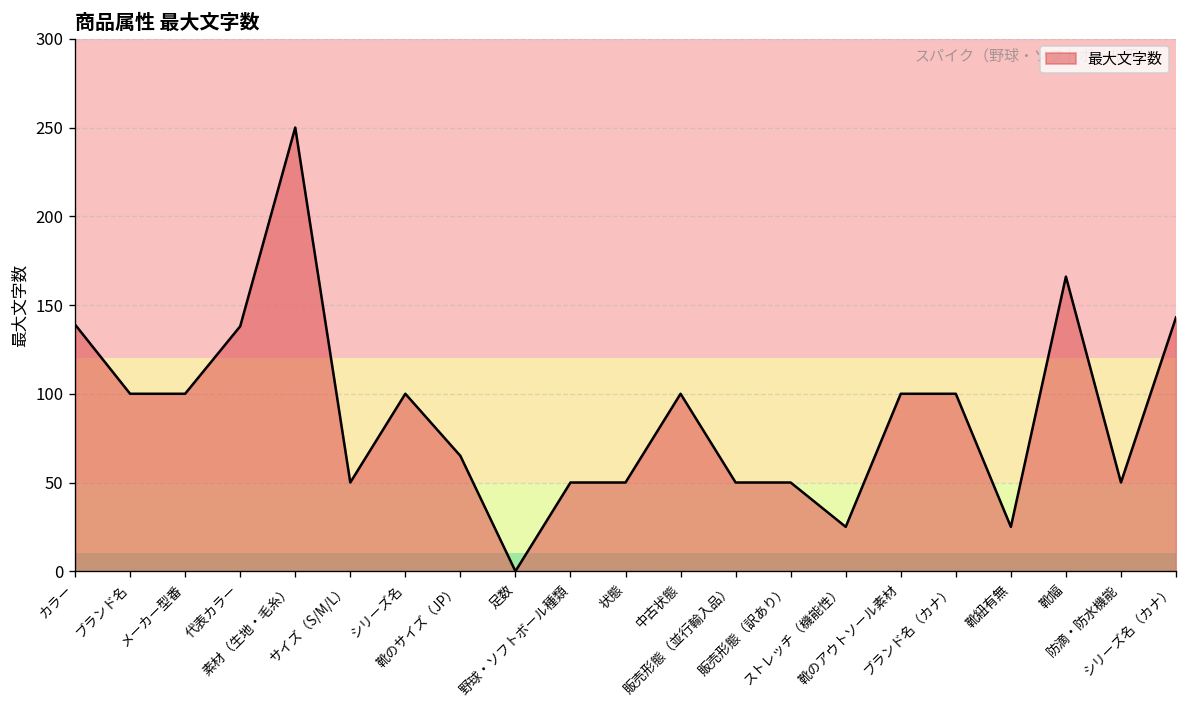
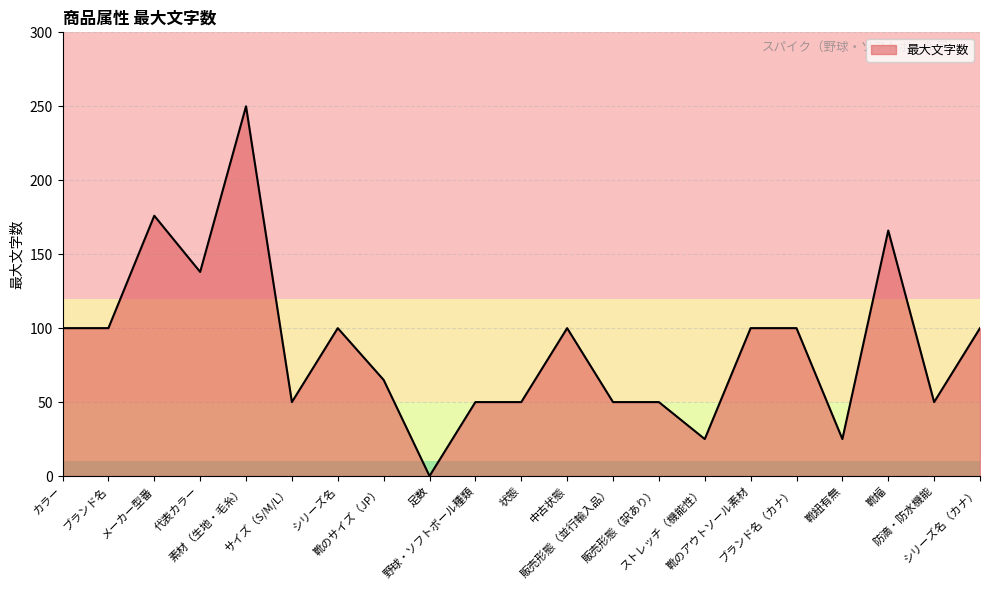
カラー: 139 -> 100
メーカー型番: 100 -> 176
シリーズ名（カナ）: 143 -> 100
